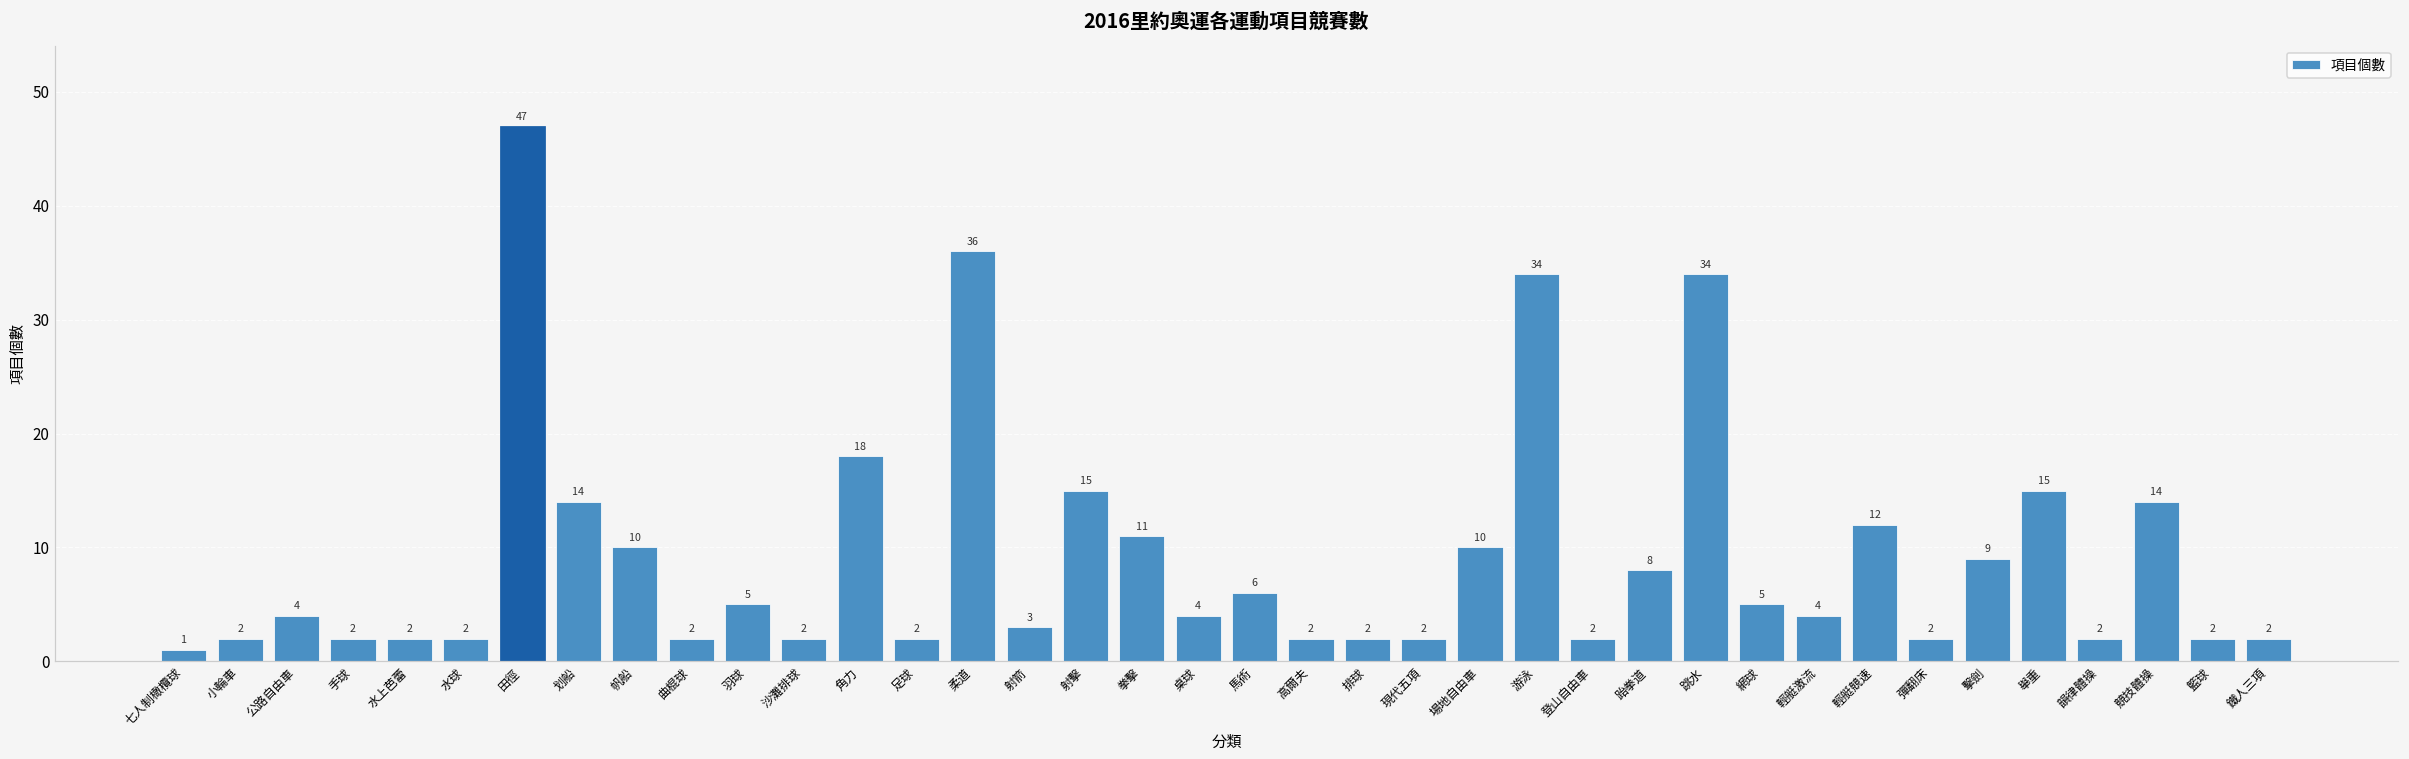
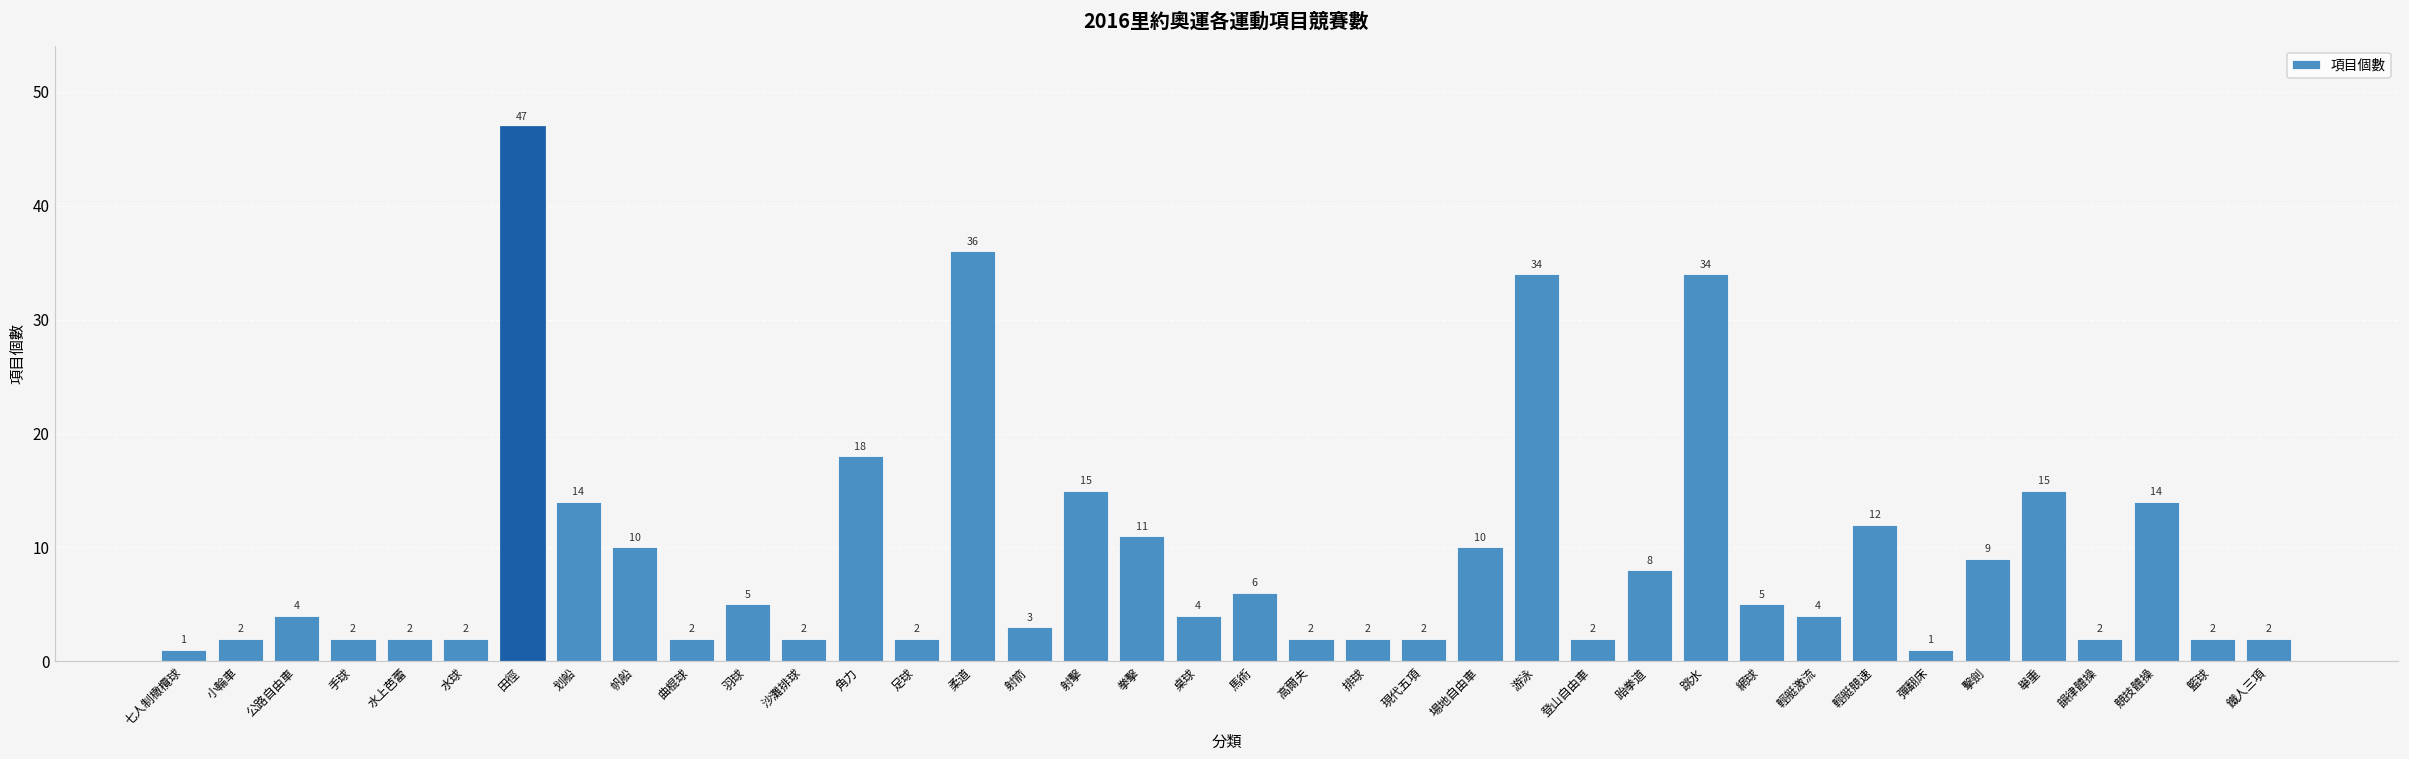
彈翻床: 2 -> 1
